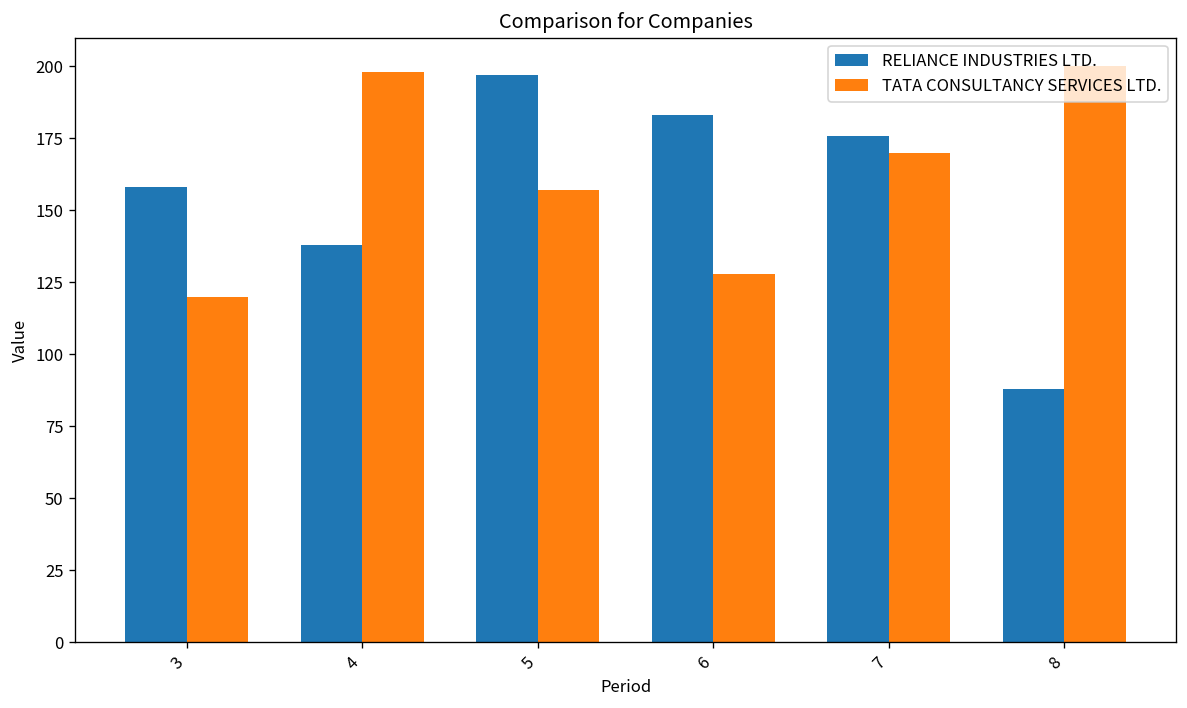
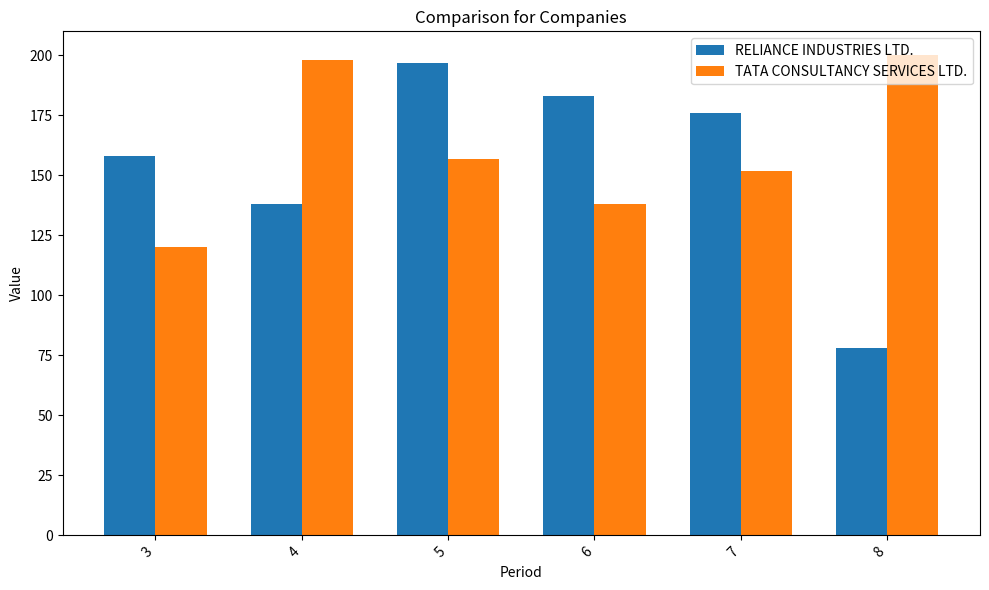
TATA CONSULTANCY SERVICES LTD., 6: 128 -> 138
TATA CONSULTANCY SERVICES LTD., 7: 170 -> 152
RELIANCE INDUSTRIES LTD., 8: 88 -> 78
